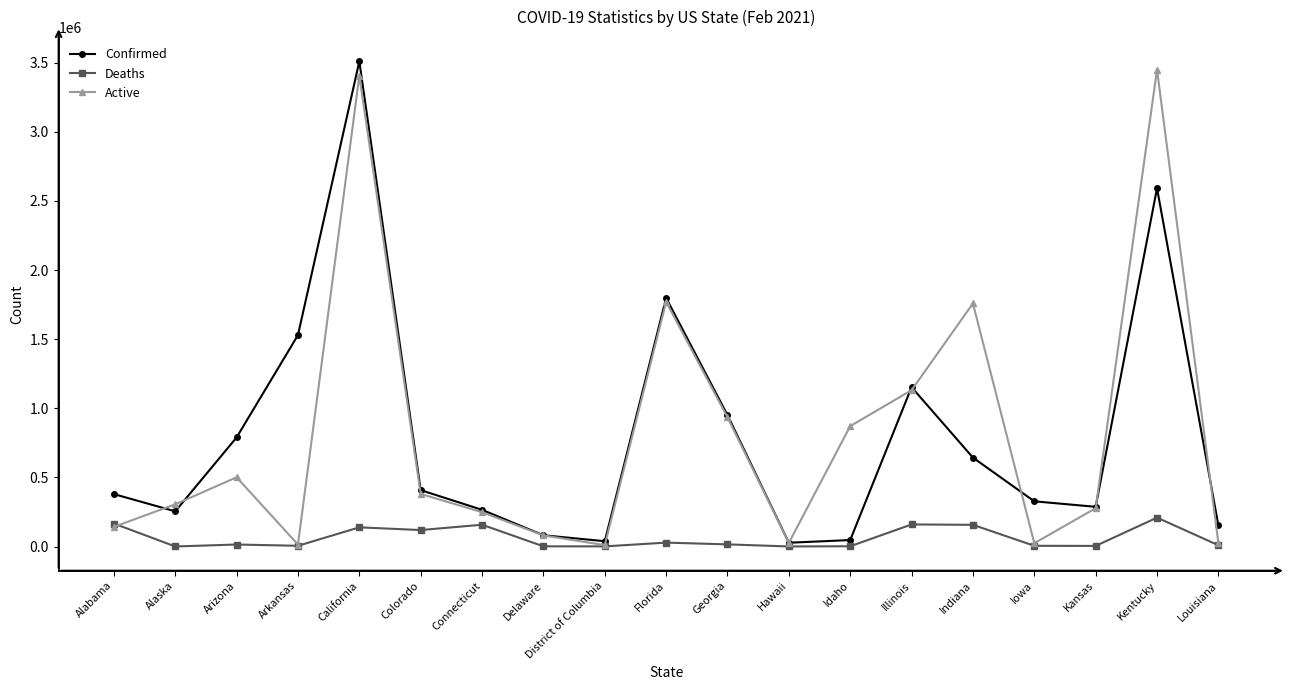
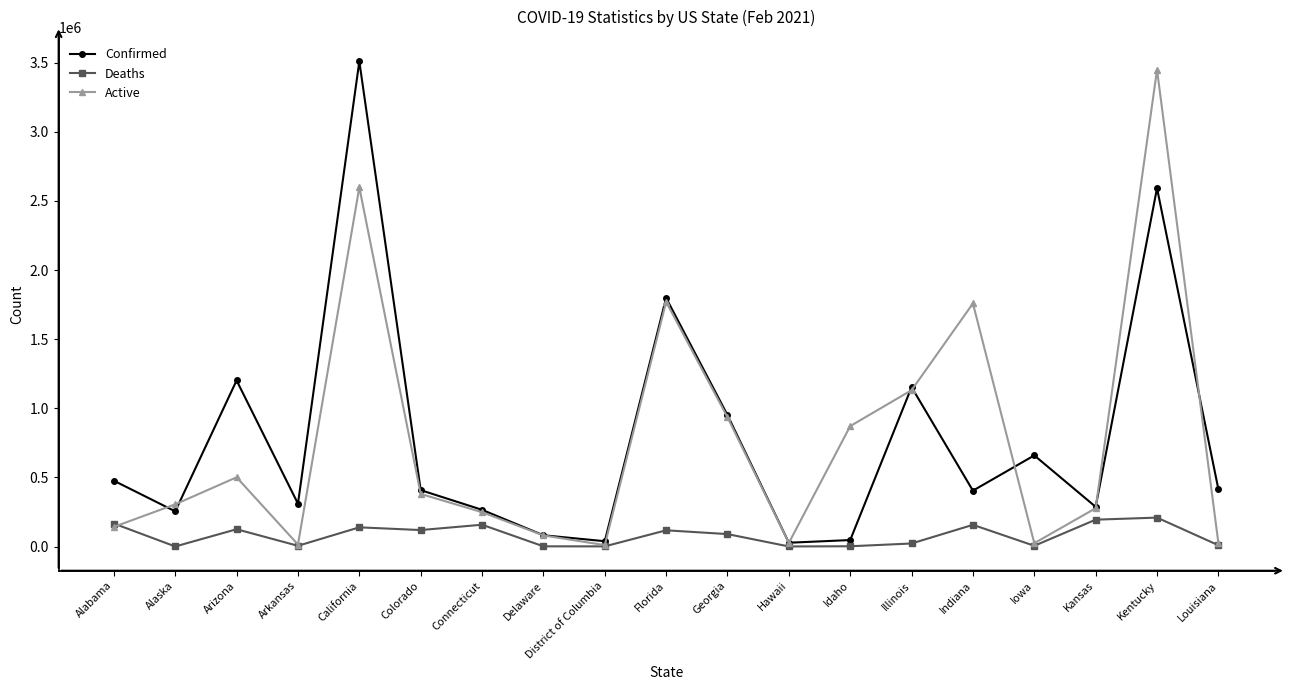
Confirmed, Alabama: 380000 -> 480000
Confirmed, Arizona: 790000 -> 1200000
Deaths, Arizona: 10000 -> 130000
Confirmed, Arkansas: 1530000 -> 310000
Active, California: 3410000 -> 2600000
Deaths, Florida: 30000 -> 120000
Deaths, Georgia: 20000 -> 90000
Deaths, Illinois: 160000 -> 20000
Confirmed, Indiana: 640000 -> 400000
Confirmed, Iowa: 330000 -> 660000
Deaths, Kansas: 0 -> 190000
Confirmed, Louisiana: 150000 -> 410000
